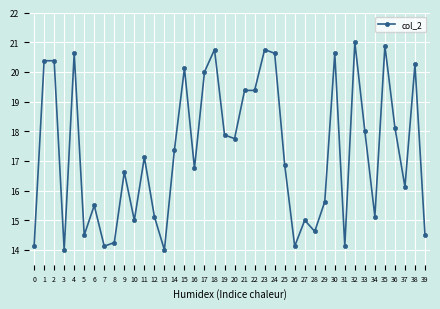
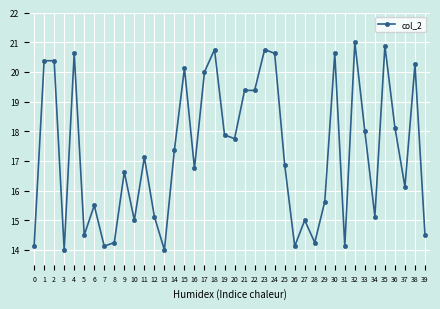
28: 14.6 -> 14.3
